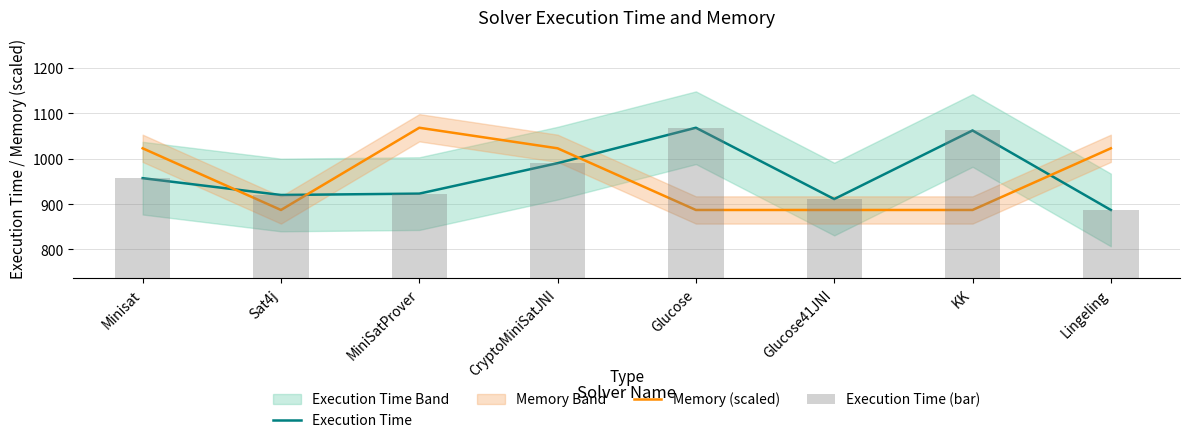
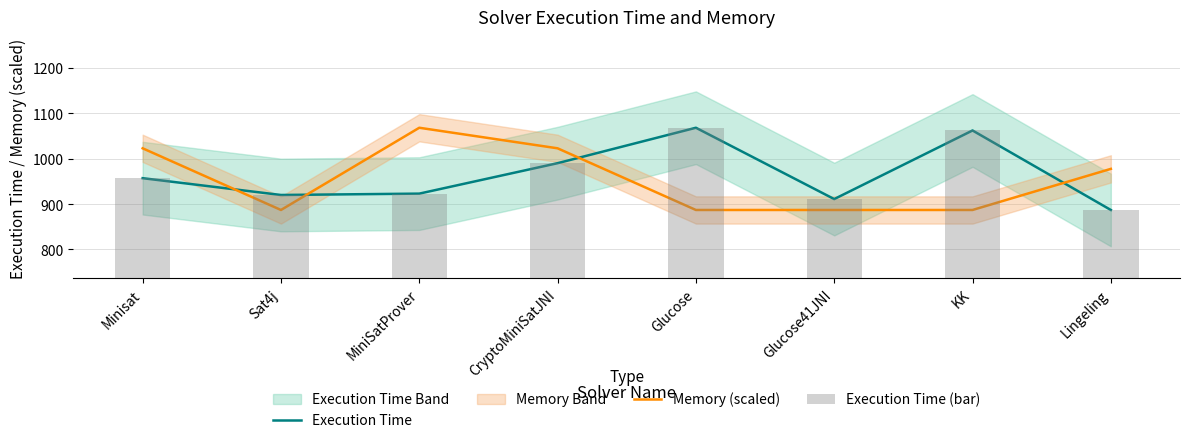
Memory (scaled), Lingeling: 1020 -> 980
